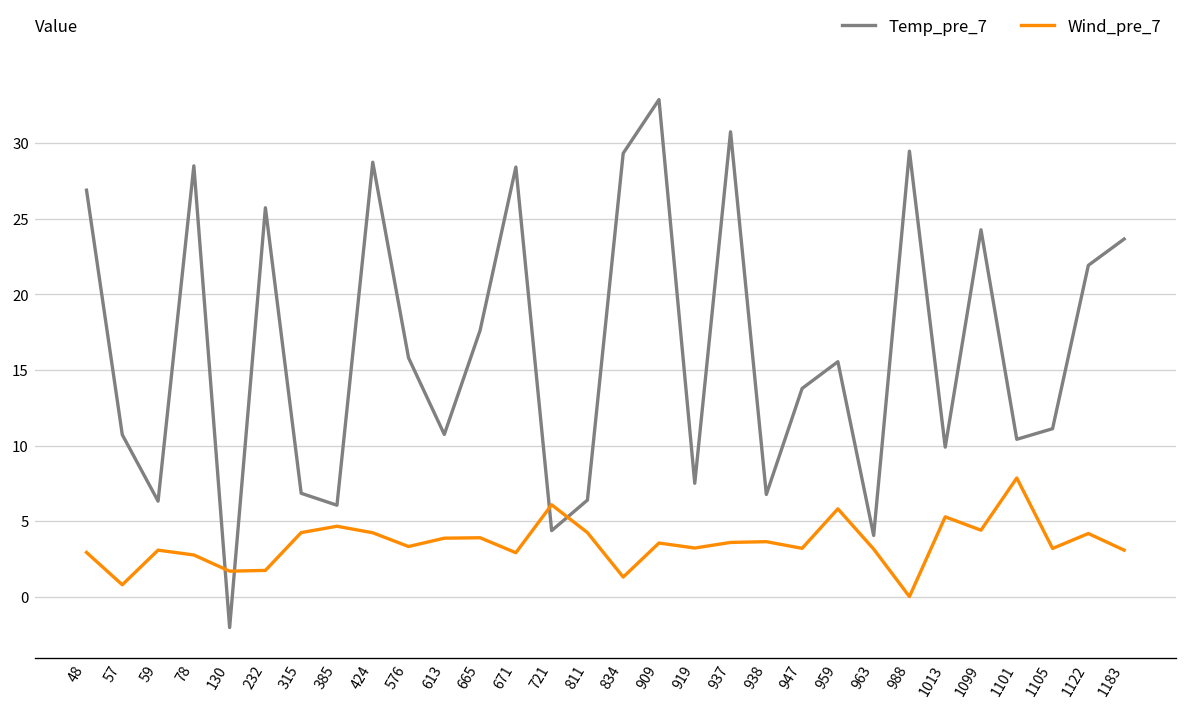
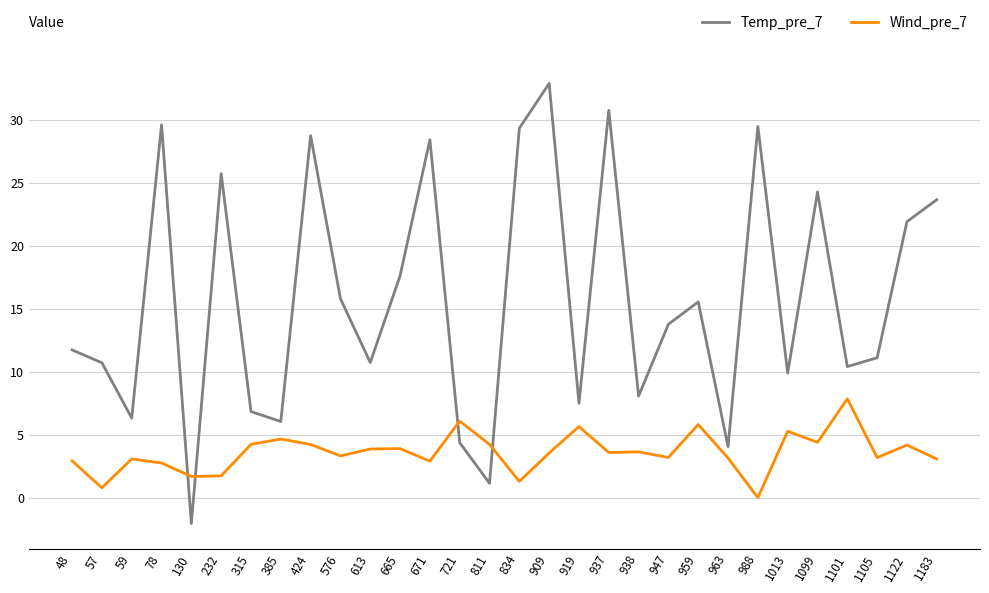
Temp_pre_7, 48: 26.9 -> 11.7
Temp_pre_7, 78: 28.5 -> 29.6
Temp_pre_7, 811: 6.4 -> 1.2
Wind_pre_7, 919: 3.2 -> 5.7
Temp_pre_7, 938: 6.8 -> 8.1
